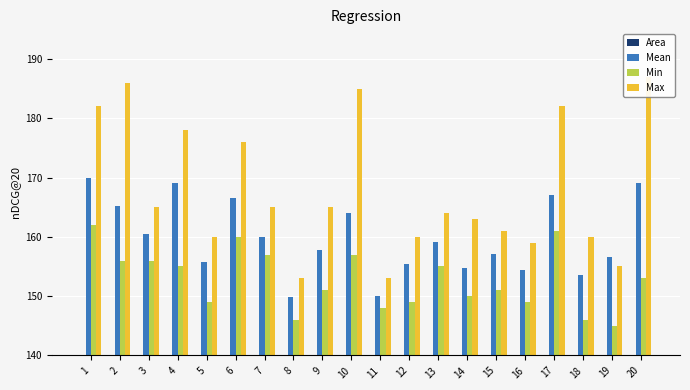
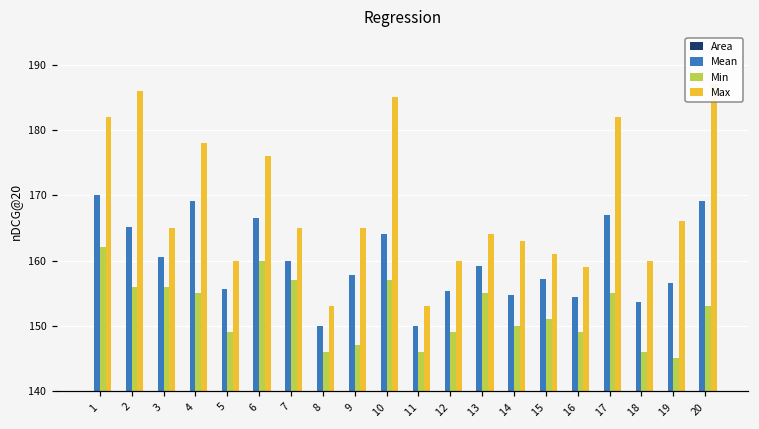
Min, 9: 151 -> 147
Min, 11: 148 -> 146
Min, 17: 161 -> 155
Max, 19: 155 -> 166
